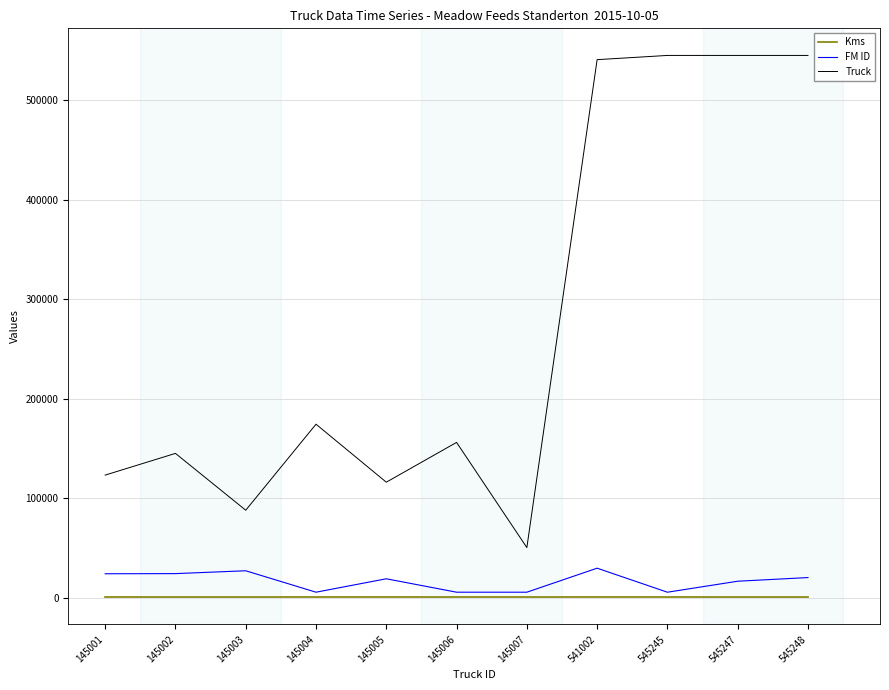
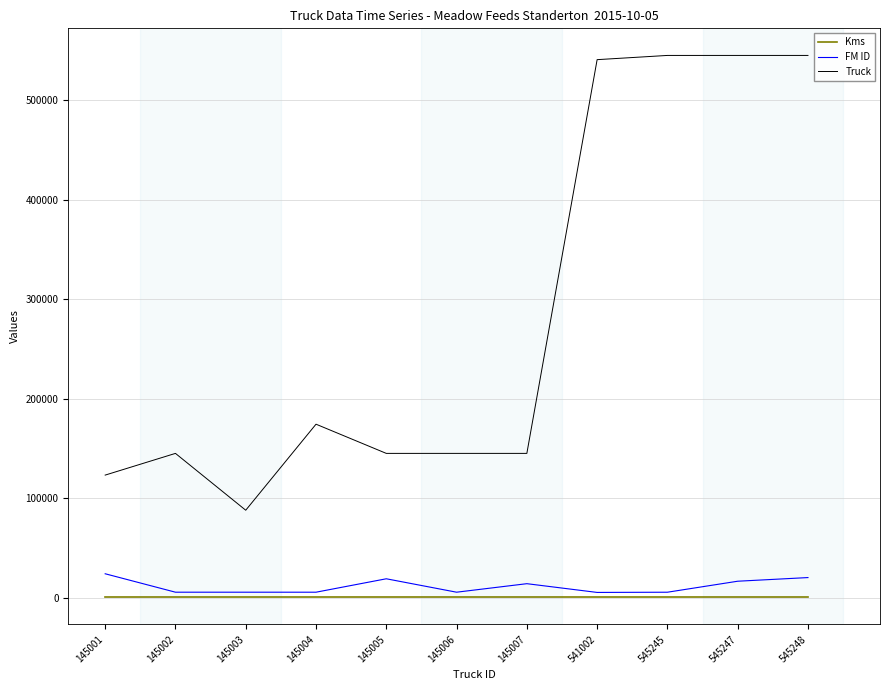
FM ID, 145002: 20000 -> 10000
FM ID, 145003: 30000 -> 10000
Truck, 145005: 120000 -> 150000
Truck, 145006: 160000 -> 150000
FM ID, 145007: 5000 -> 14000
Truck, 145007: 50000 -> 150000
FM ID, 541002: 30000 -> 10000
